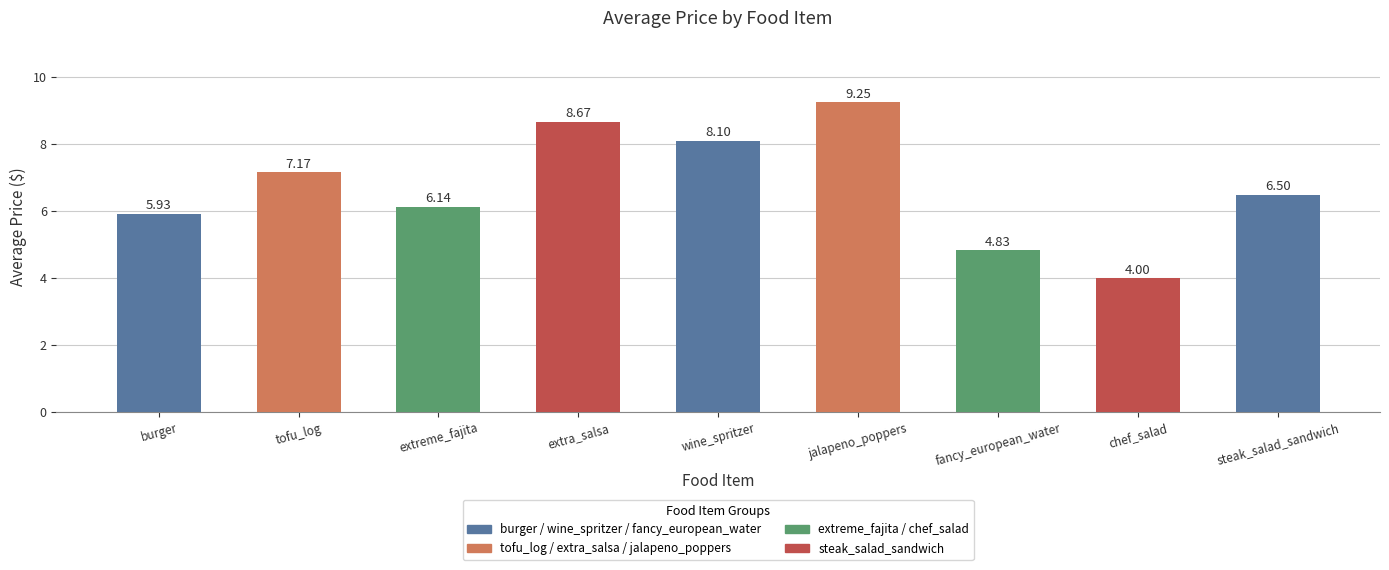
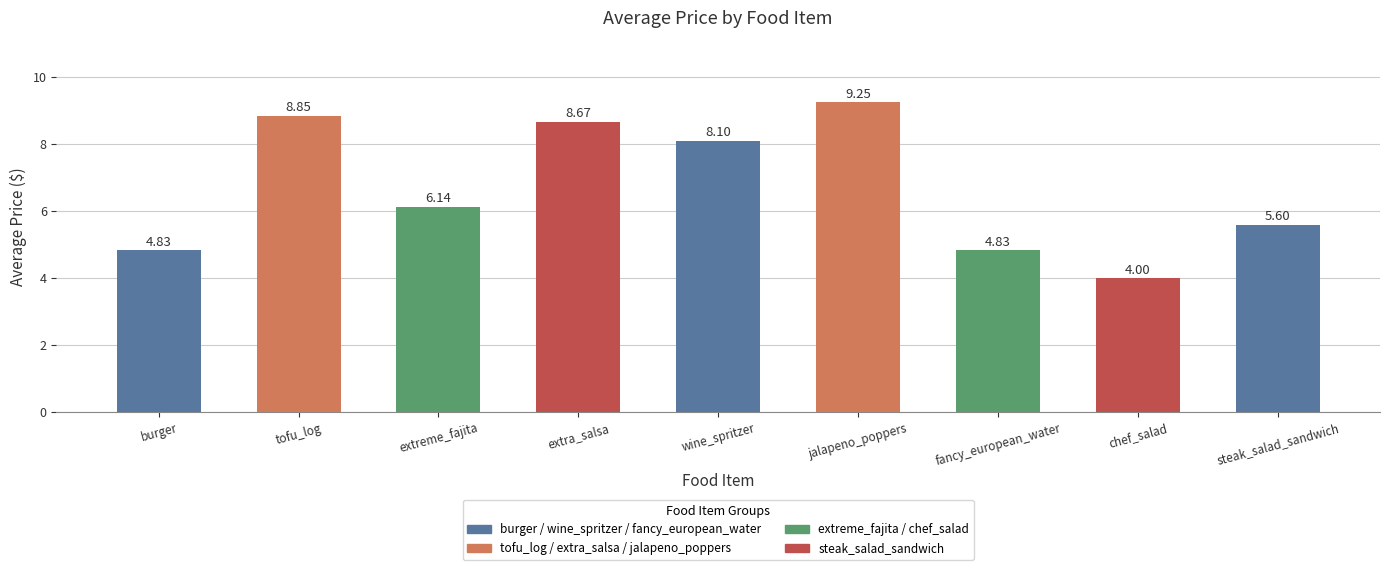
burger: 5.93 -> 4.83
tofu_log: 7.17 -> 8.85
steak_salad_sandwich: 6.50 -> 5.60
